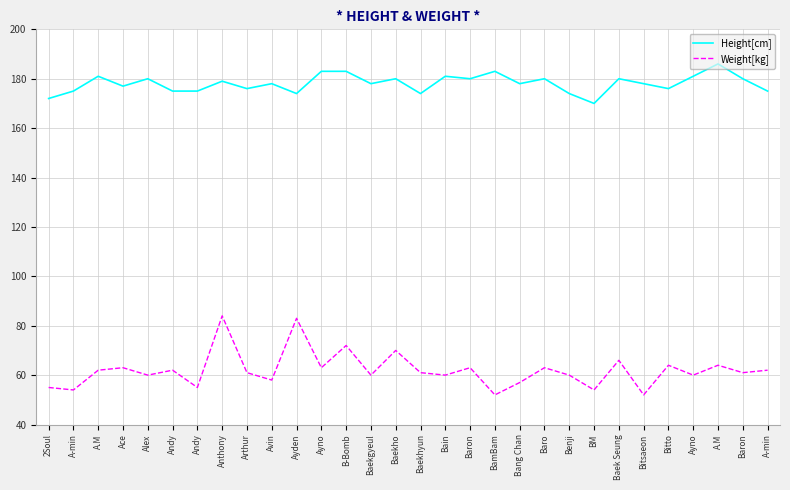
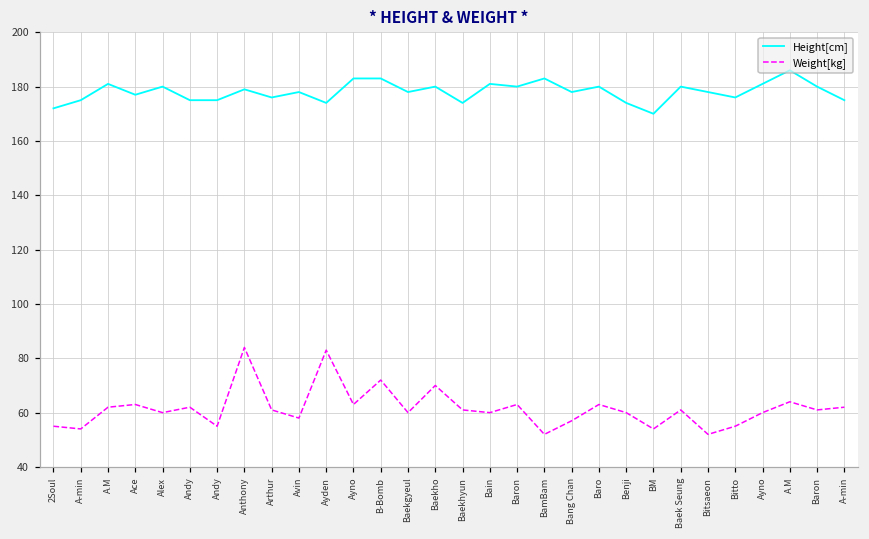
Weight[kg], Baek Seung: 66 -> 61
Weight[kg], Bitto: 64 -> 55
